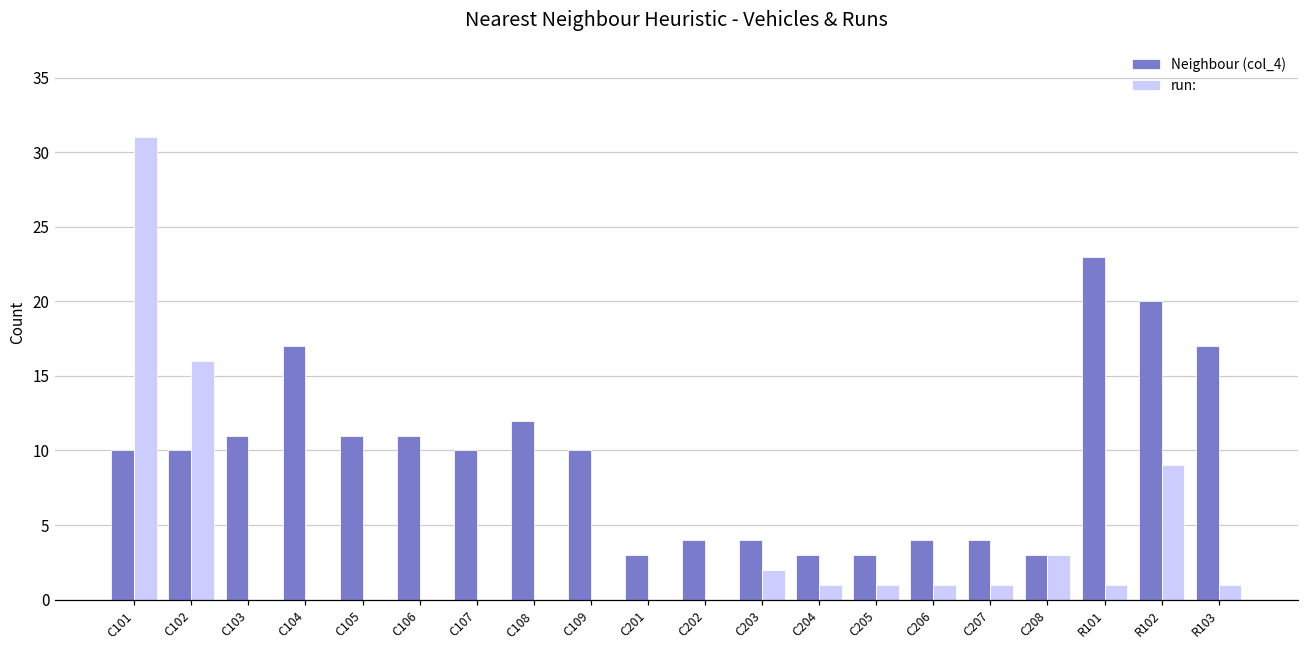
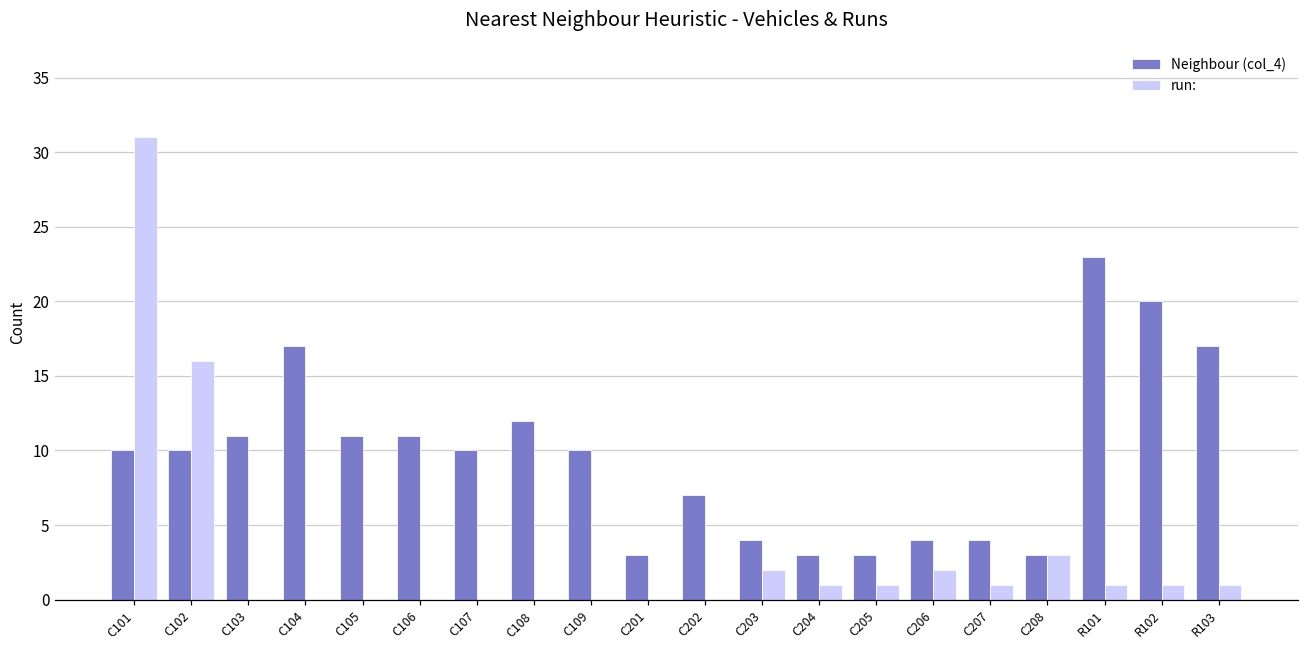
Neighbour (col_4), C202: 4 -> 7
run:, C206: 1 -> 2
run:, R102: 9 -> 1
